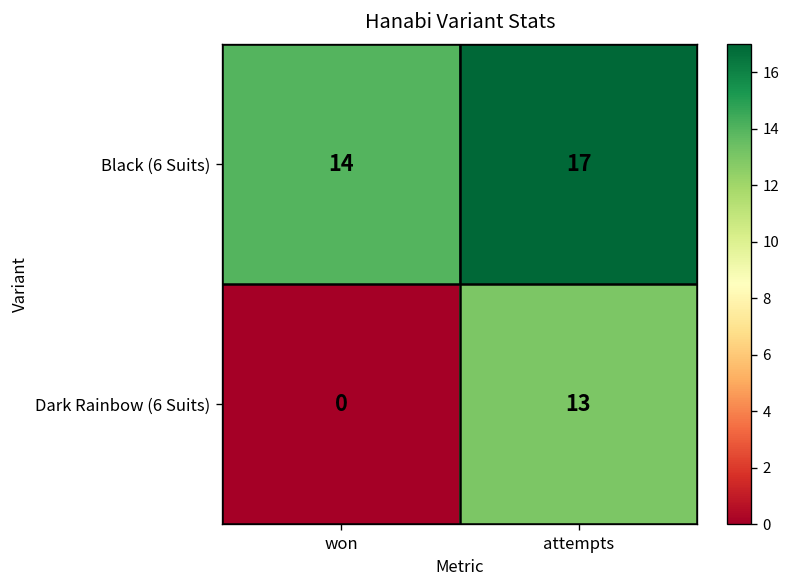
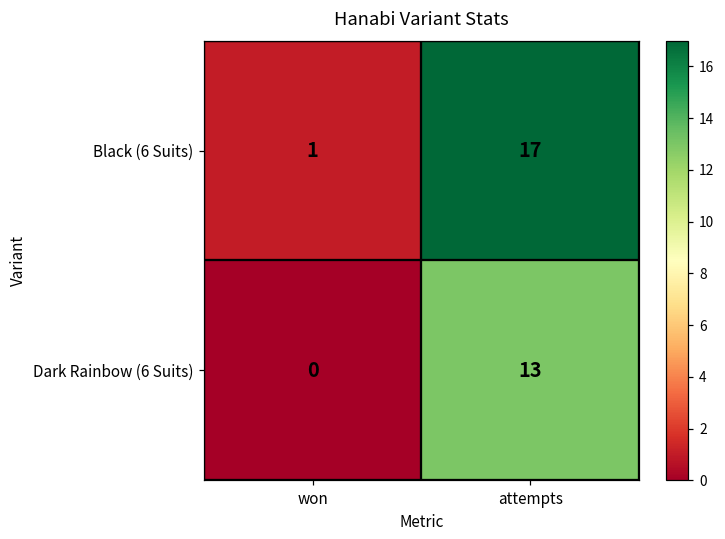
Black (6 Suits), won: 14 -> 1
